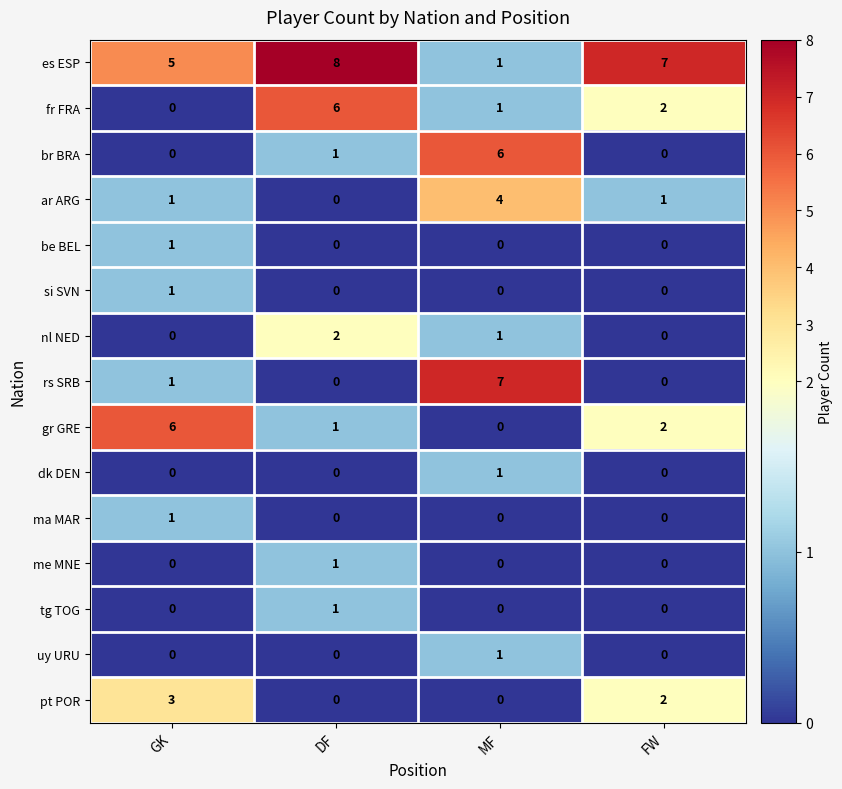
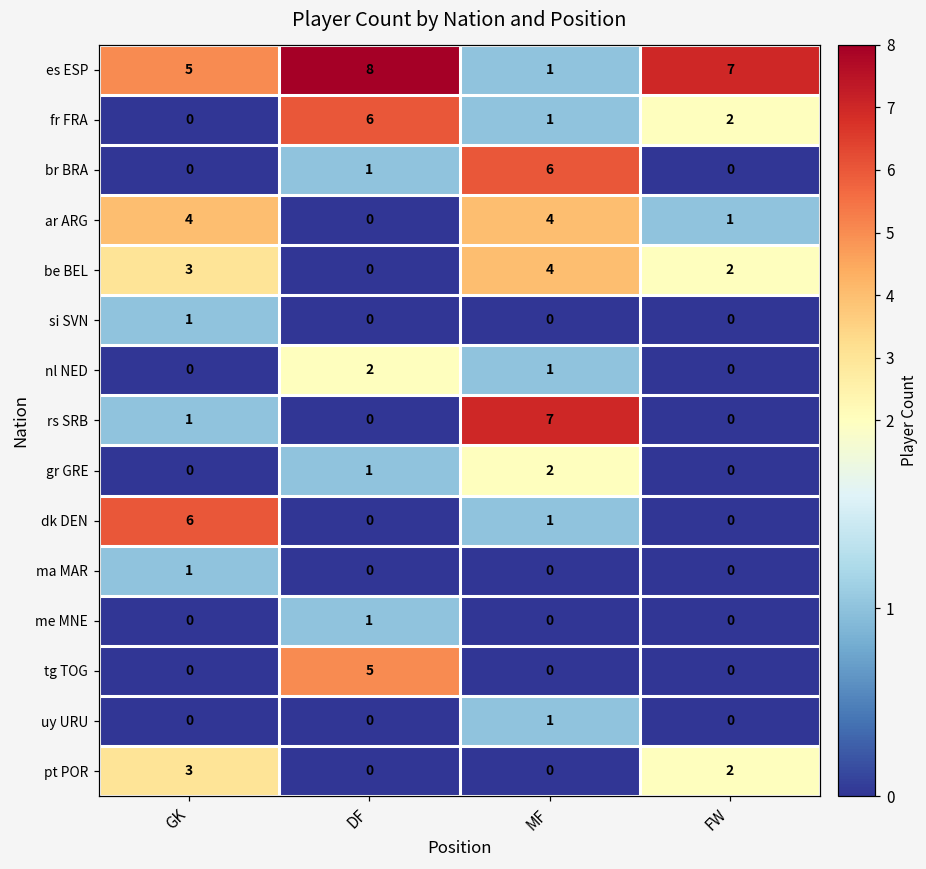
ar ARG, GK: 1 -> 4
be BEL, GK: 1 -> 3
be BEL, MF: 0 -> 4
be BEL, FW: 0 -> 2
gr GRE, GK: 6 -> 0
gr GRE, MF: 0 -> 2
gr GRE, FW: 2 -> 0
dk DEN, GK: 0 -> 6
tg TOG, DF: 1 -> 5
